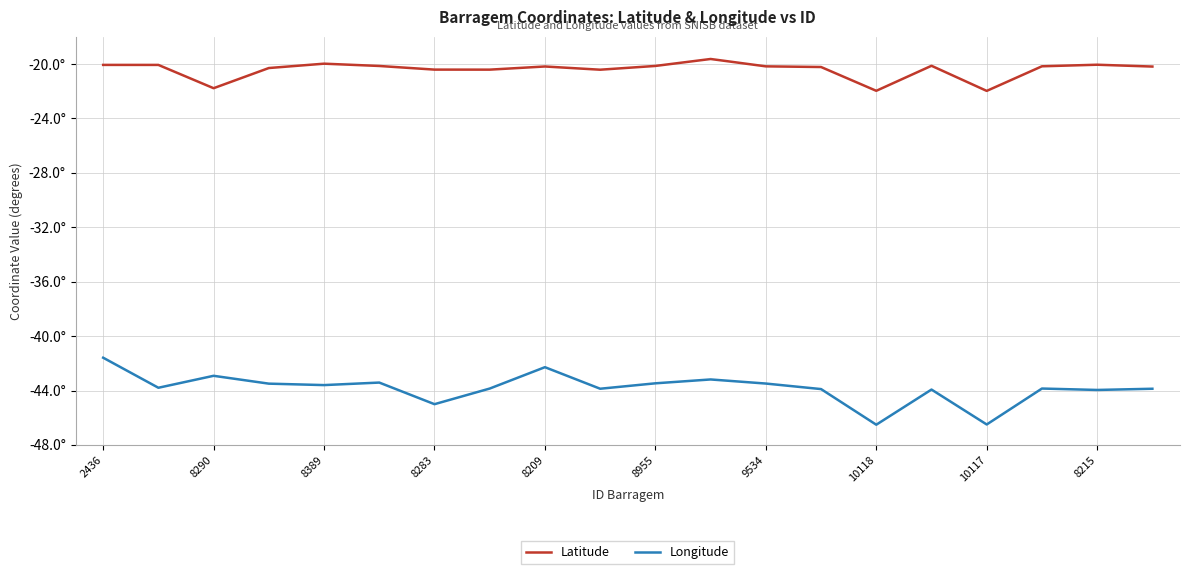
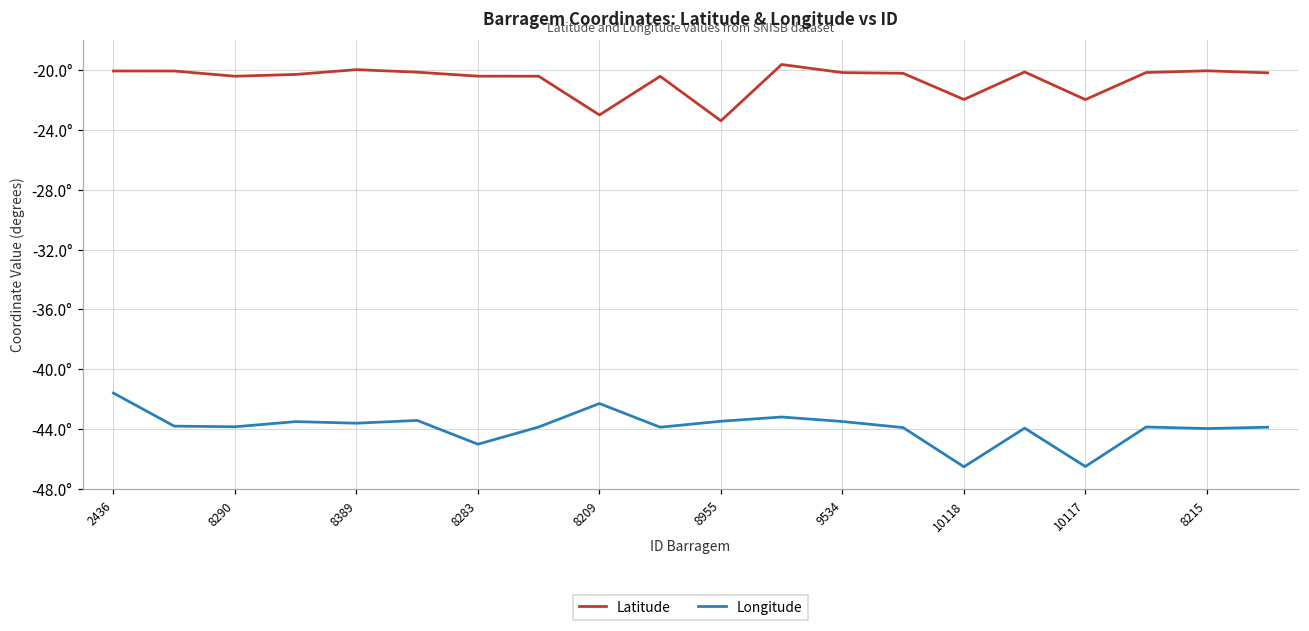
Latitude, 8290: -21.8° -> -20.4°
Longitude, 8290: -42.9° -> -43.8°
Latitude, 8209: -20.2° -> -23.0°
Latitude, 8955: -20.1° -> -23.4°
